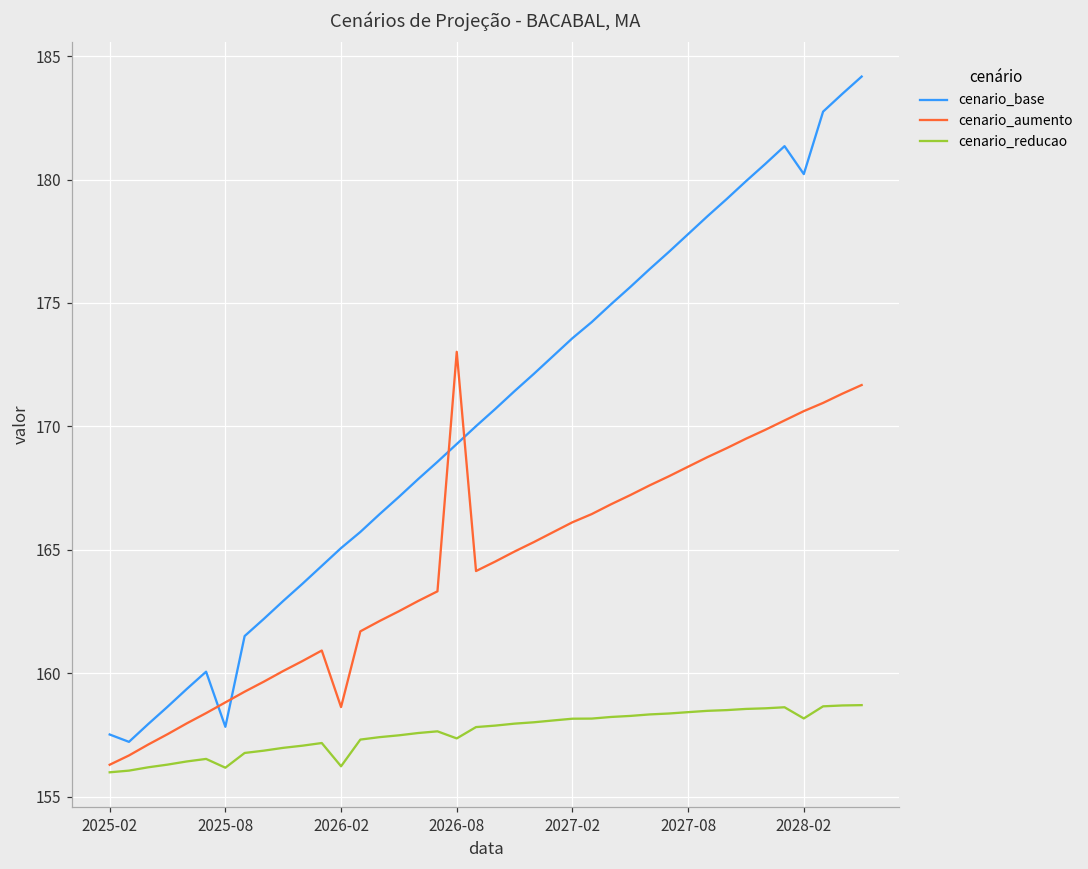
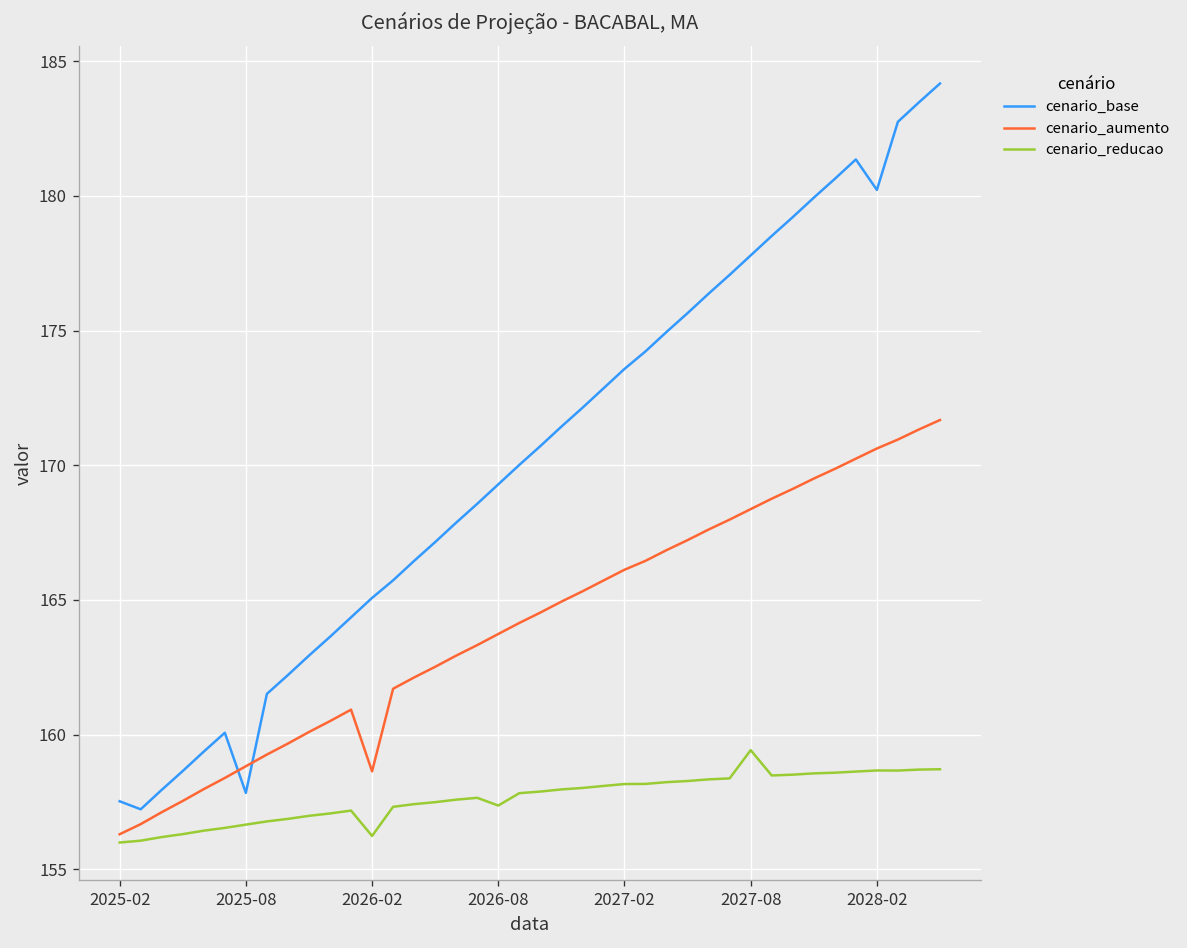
cenario_reducao, 2025-08: 156.2 -> 156.7
cenario_aumento, 2026-08: 173.0 -> 163.7
cenario_reducao, 2027-08: 158.4 -> 159.4
cenario_reducao, 2028-02: 158.2 -> 158.7
